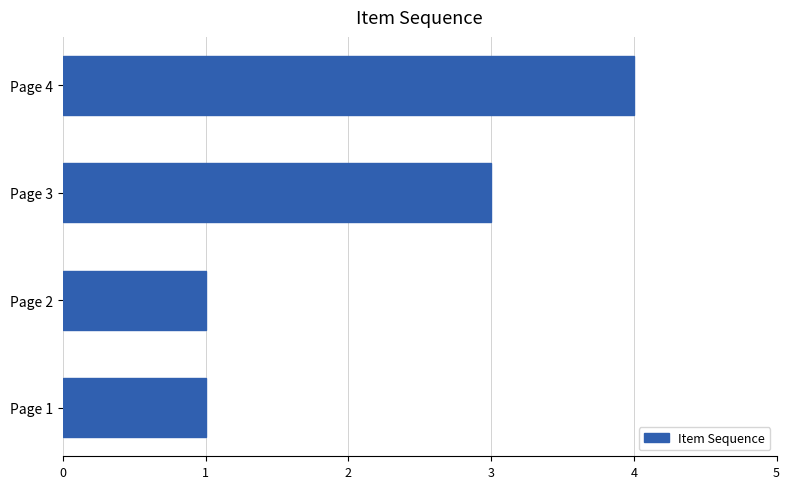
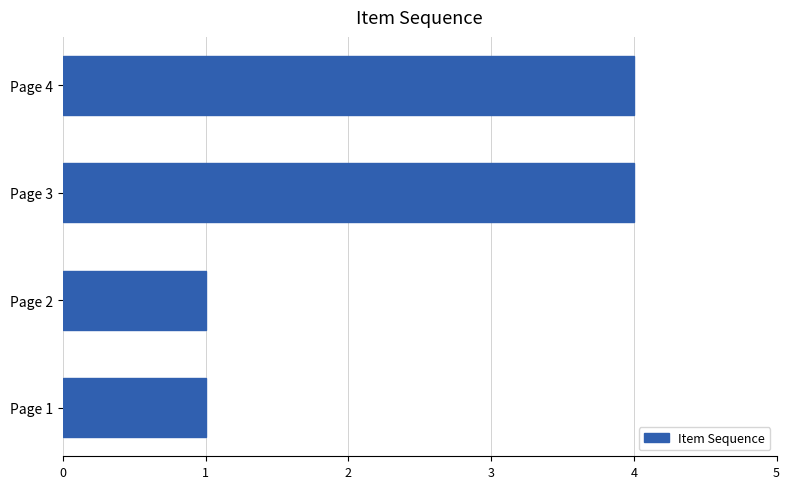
Page 3: 3 -> 4
